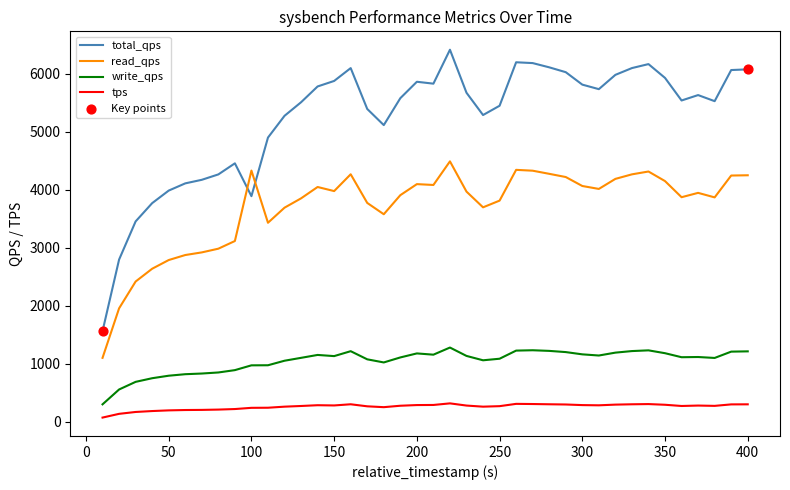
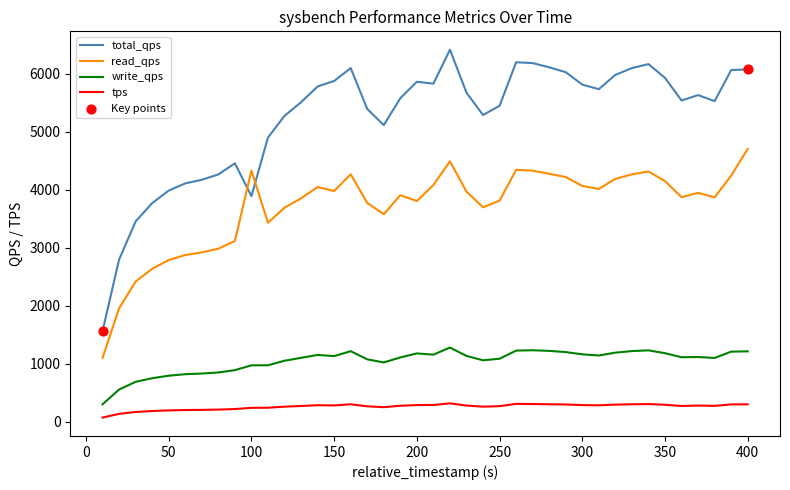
read_qps, 200: 4100 -> 3800
read_qps, 400: 4300 -> 4700
